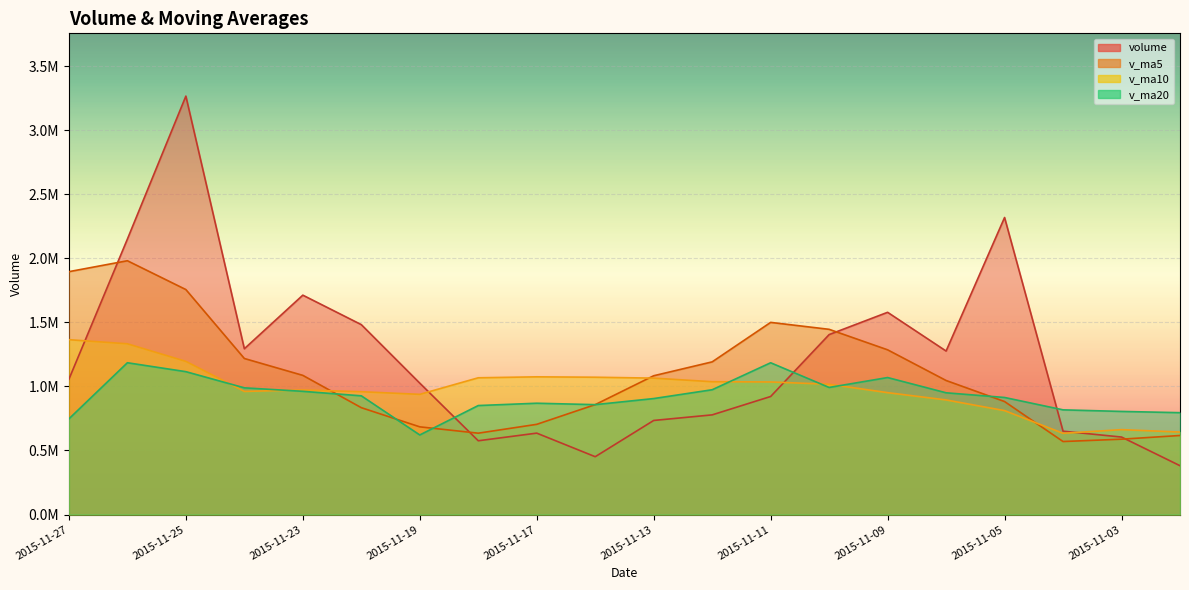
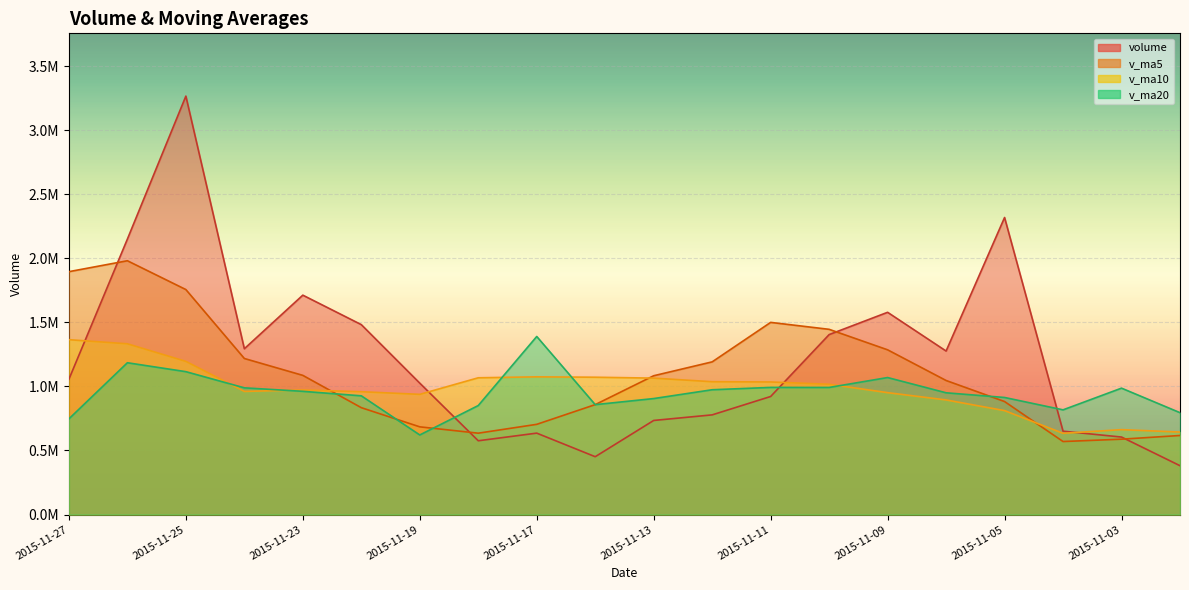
v_ma20, 2015-11-17: 870000 -> 1390000
v_ma20, 2015-11-11: 1180000 -> 990000
v_ma20, 2015-11-03: 800000 -> 990000
